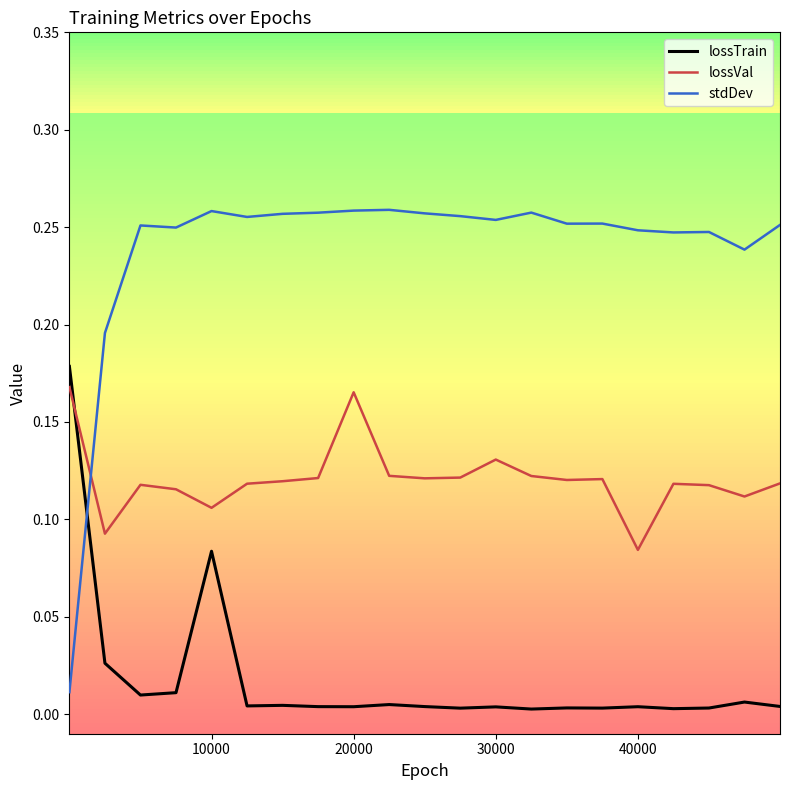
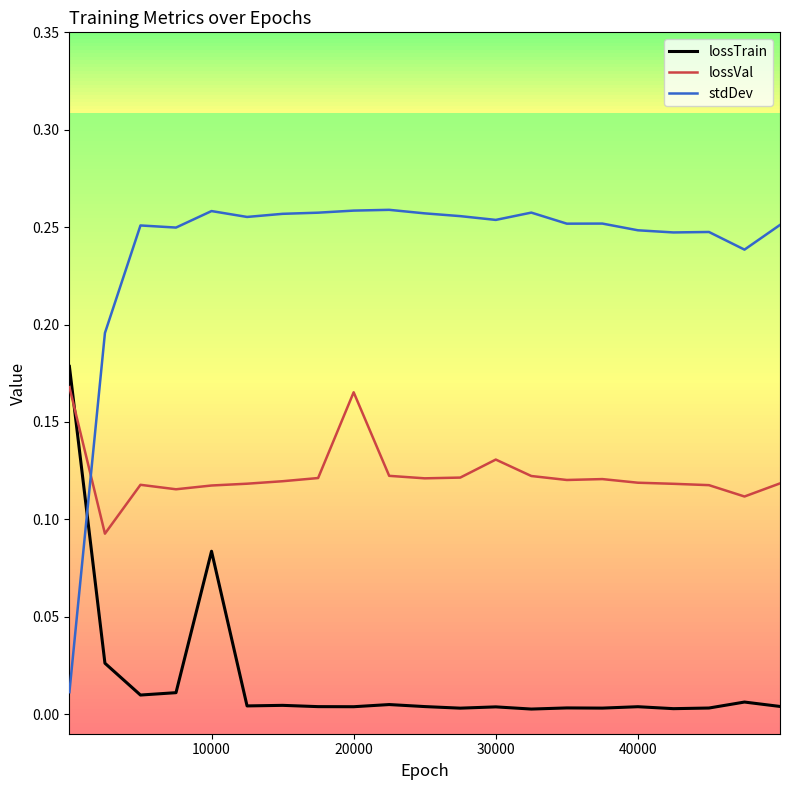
lossVal, 10000: 0.106 -> 0.117
lossVal, 40000: 0.084 -> 0.119
